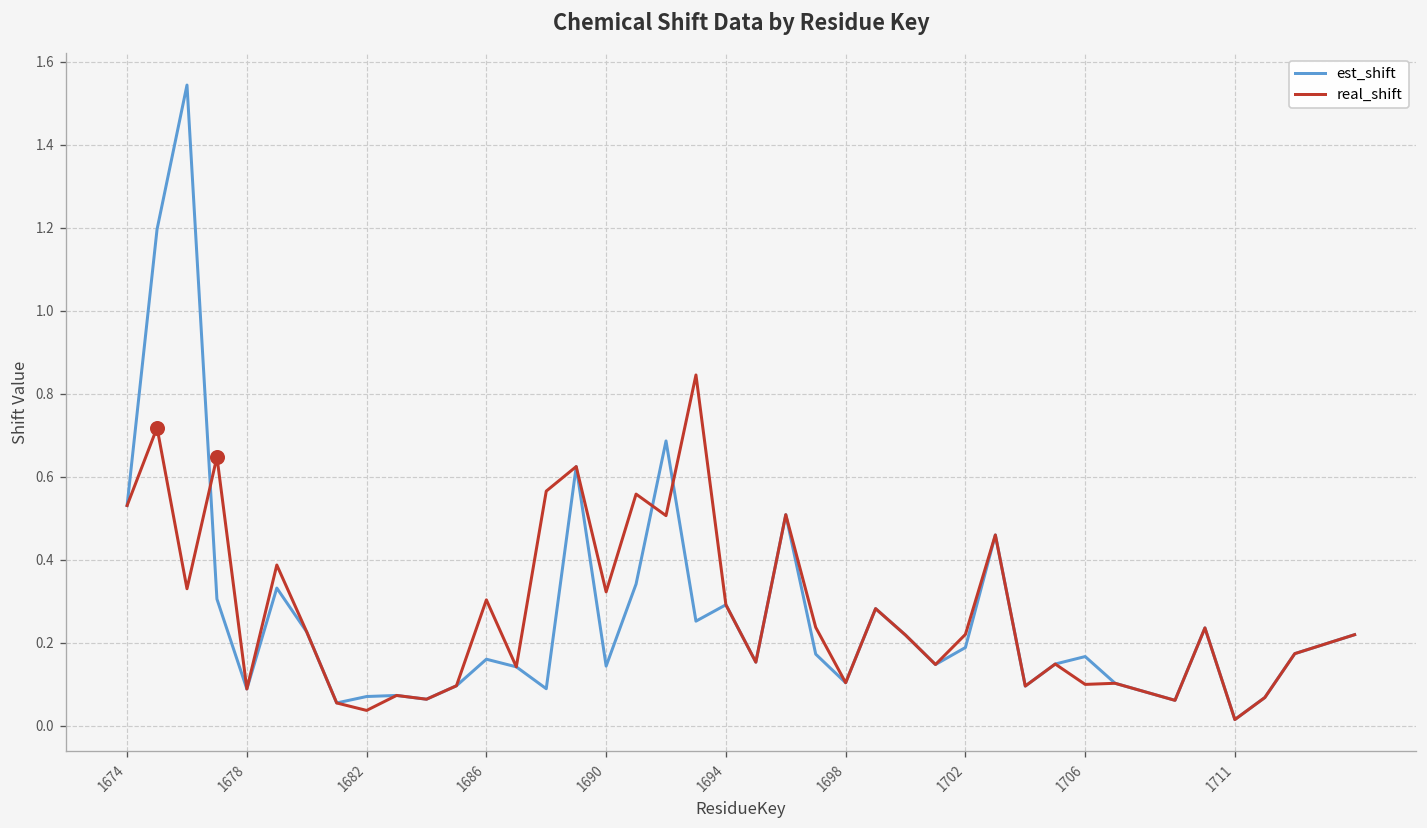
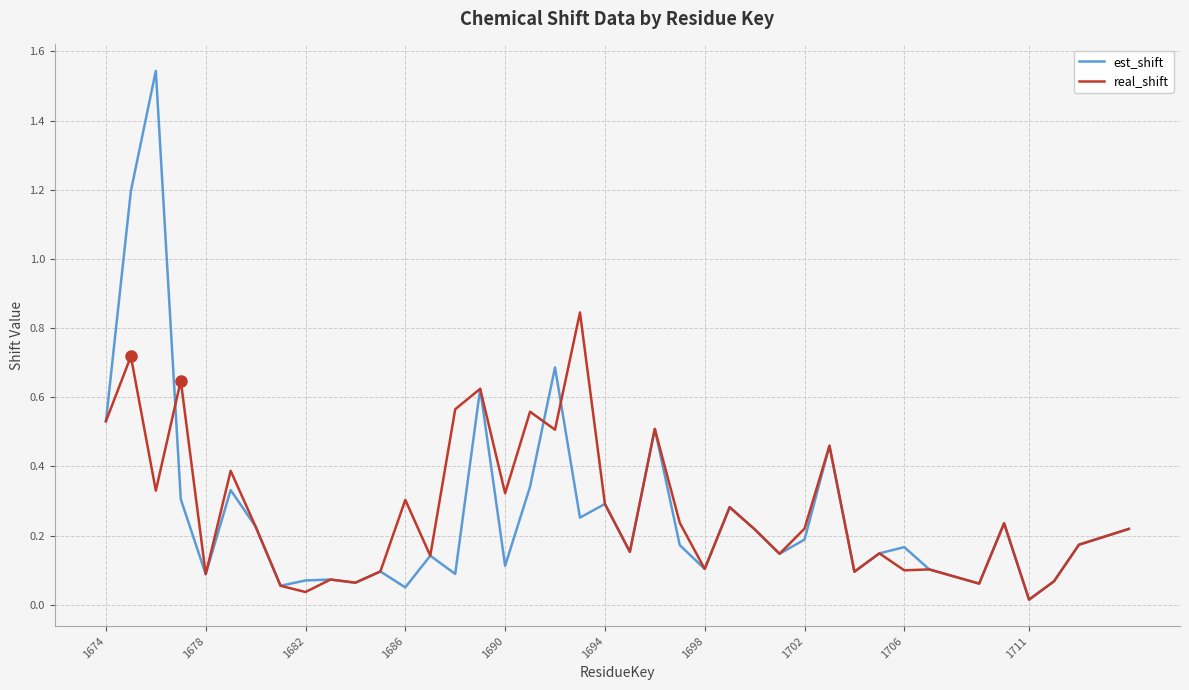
est_shift, 1686: 0.16 -> 0.05
est_shift, 1690: 0.14 -> 0.11
